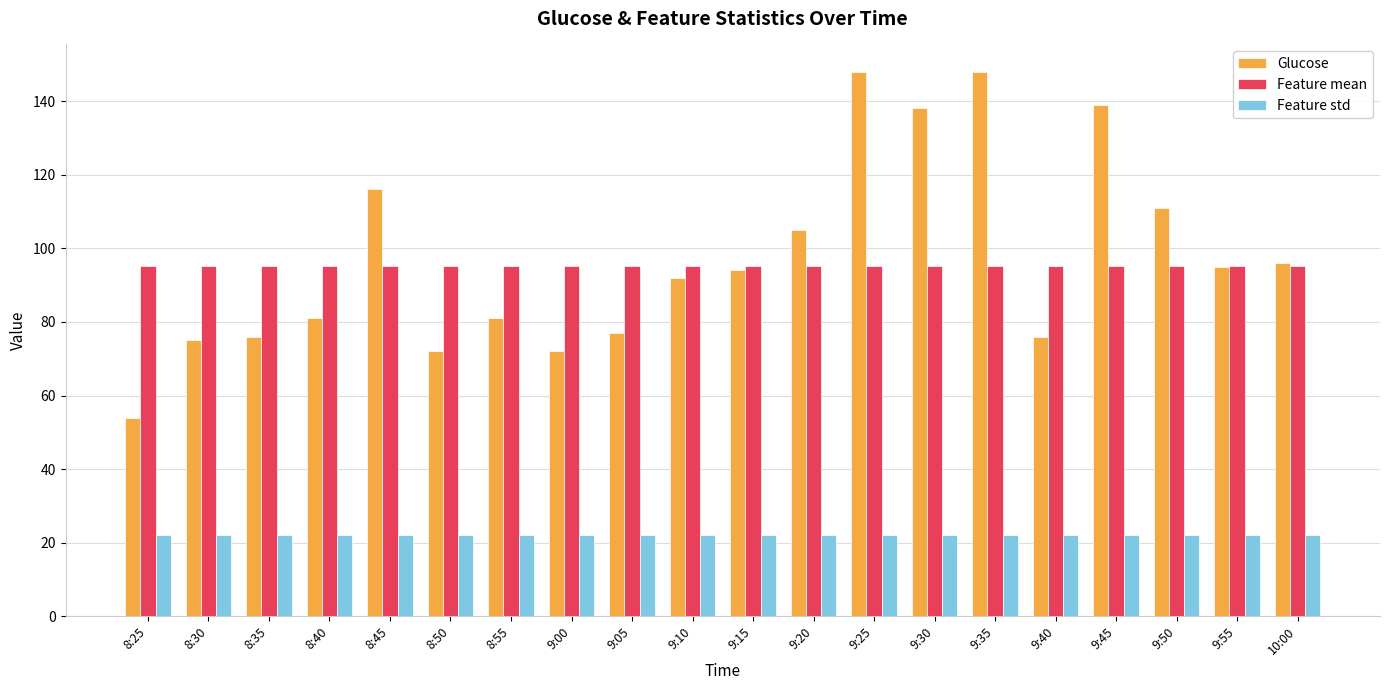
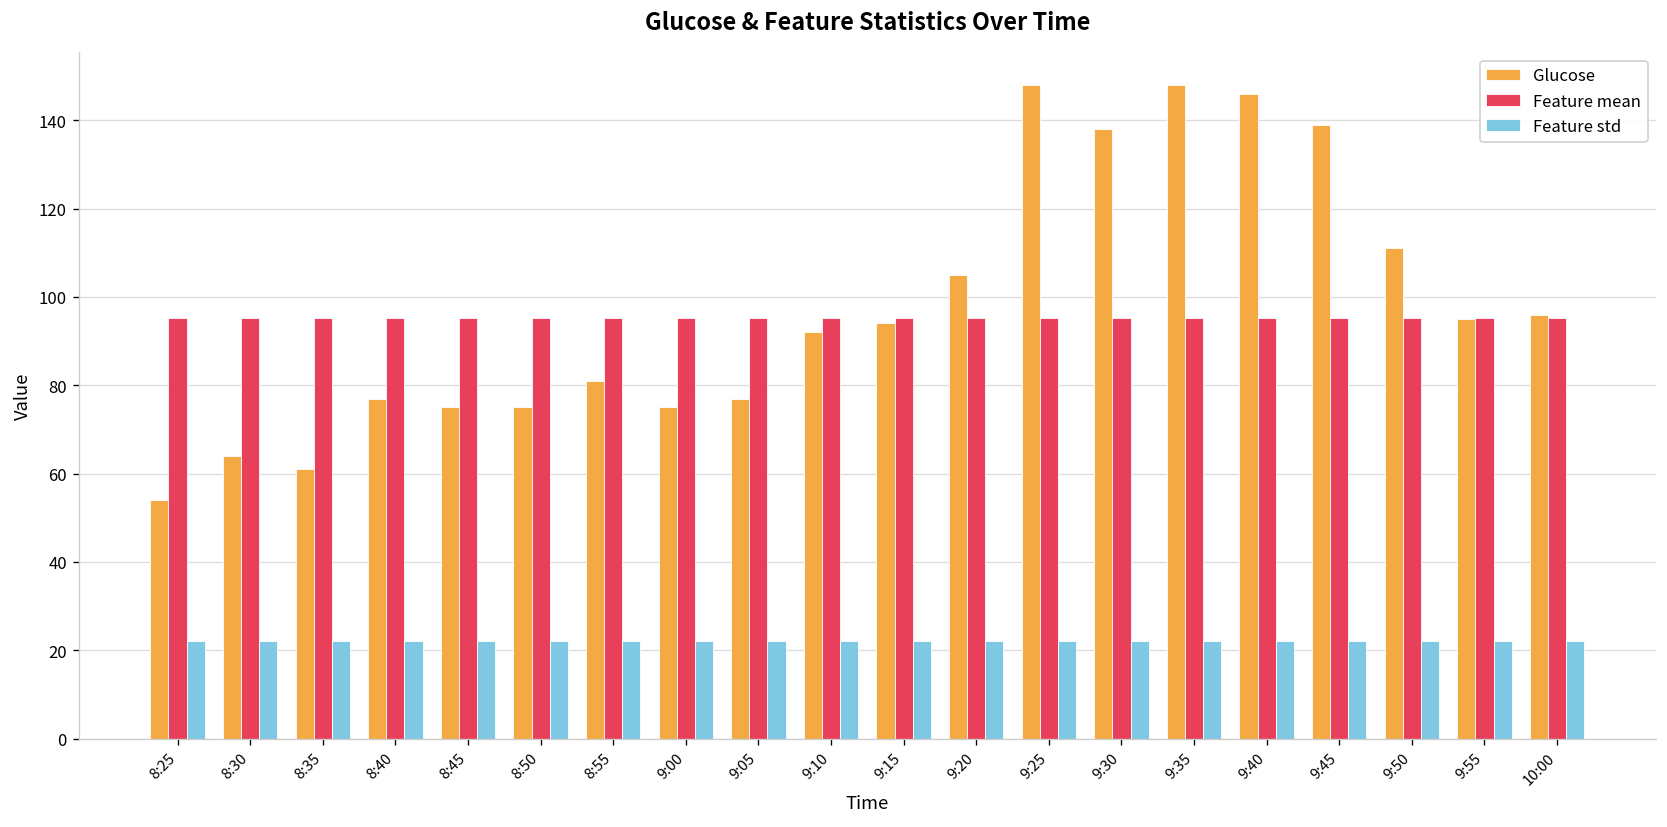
Glucose, 8:30: 75 -> 64
Glucose, 8:35: 76 -> 61
Glucose, 8:40: 81 -> 77
Glucose, 8:45: 116 -> 75
Glucose, 8:50: 72 -> 75
Glucose, 9:00: 72 -> 75
Glucose, 9:40: 76 -> 146
